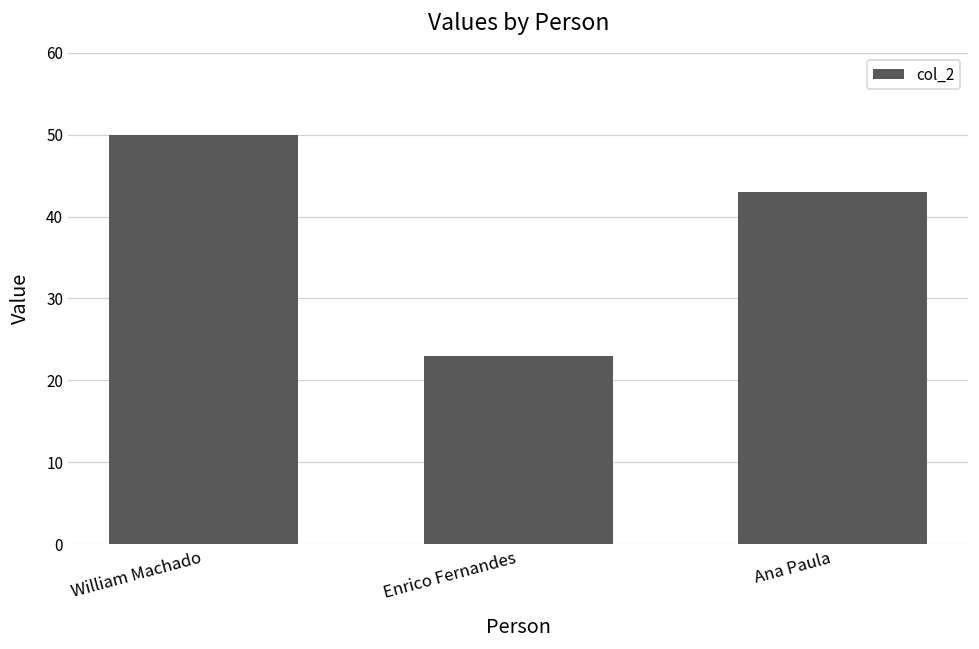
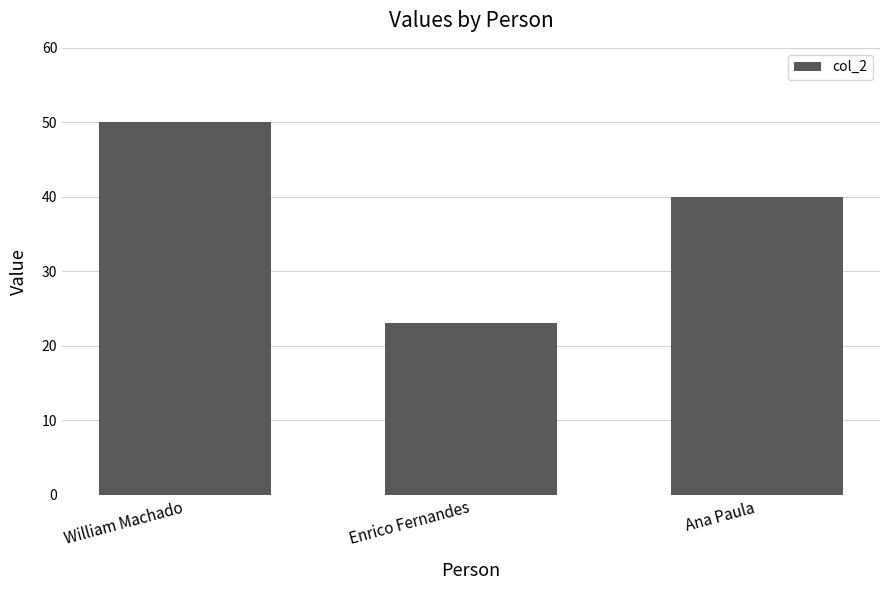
Ana Paula: 43 -> 40
